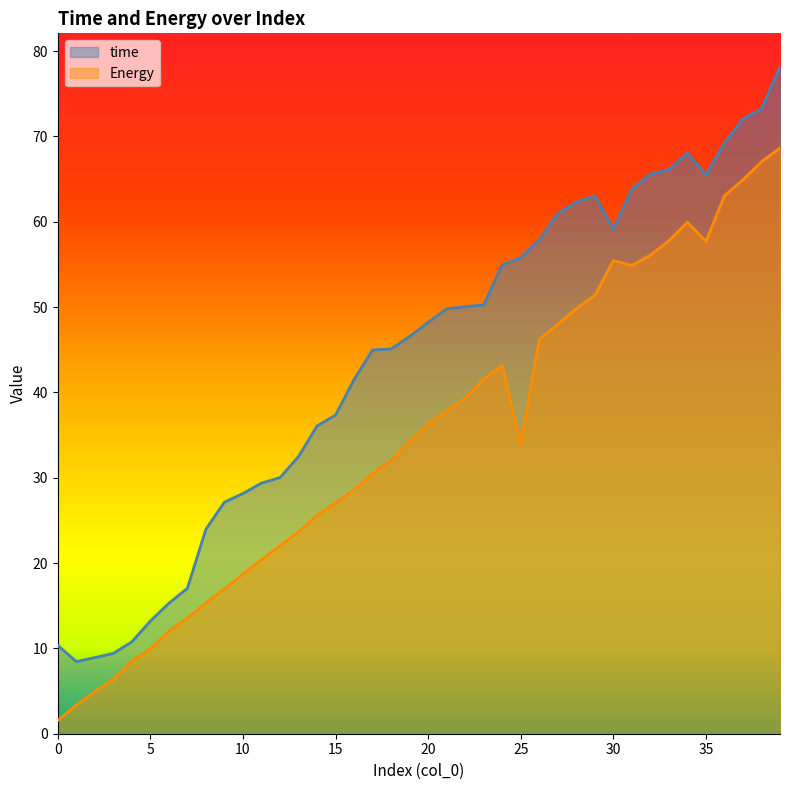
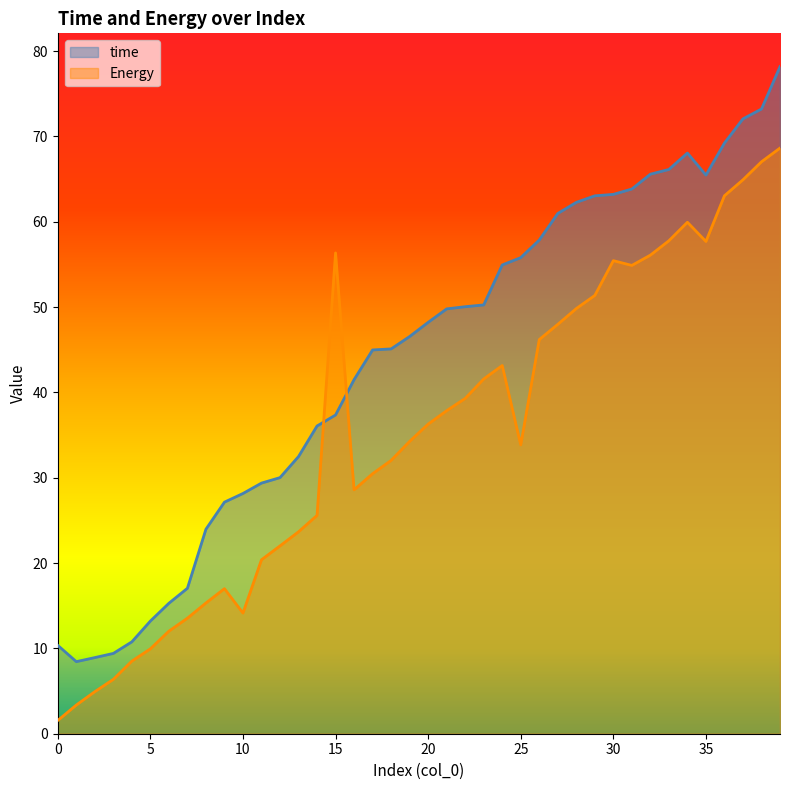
Energy, 10: 19 -> 14
Energy, 15: 27 -> 56
time, 30: 59 -> 63
